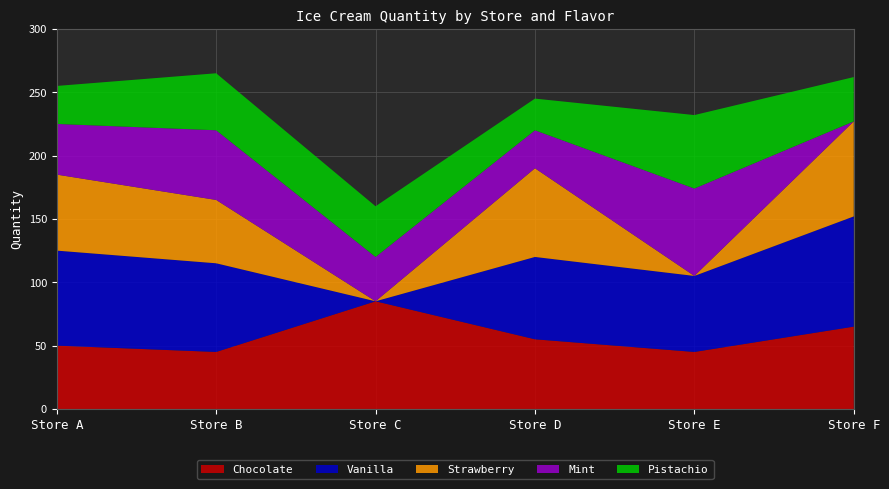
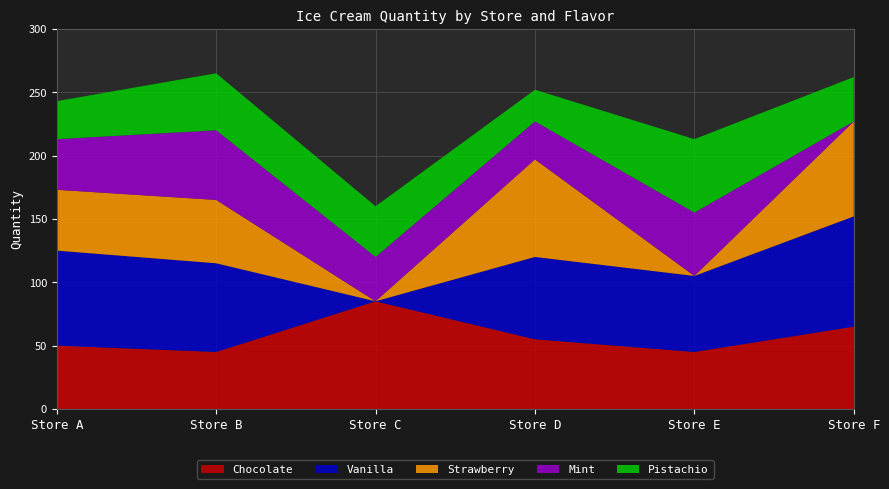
Strawberry, Store A: 60 -> 48
Strawberry, Store D: 70 -> 77
Mint, Store E: 69 -> 50
